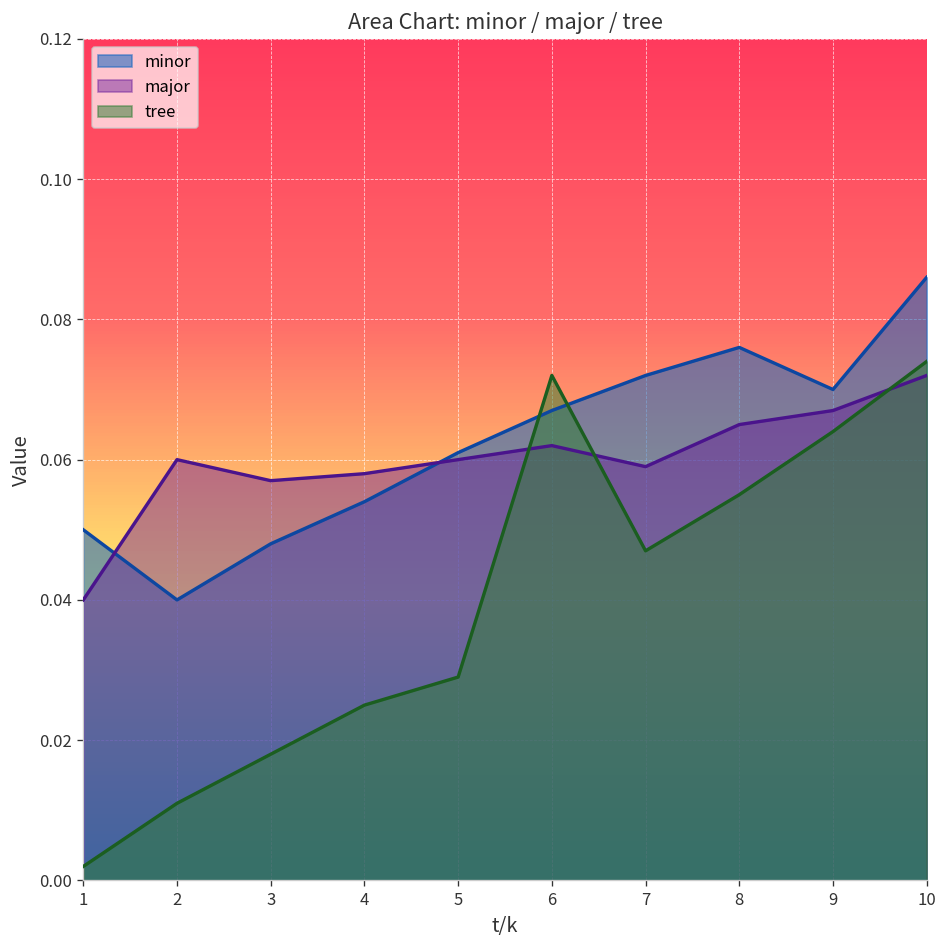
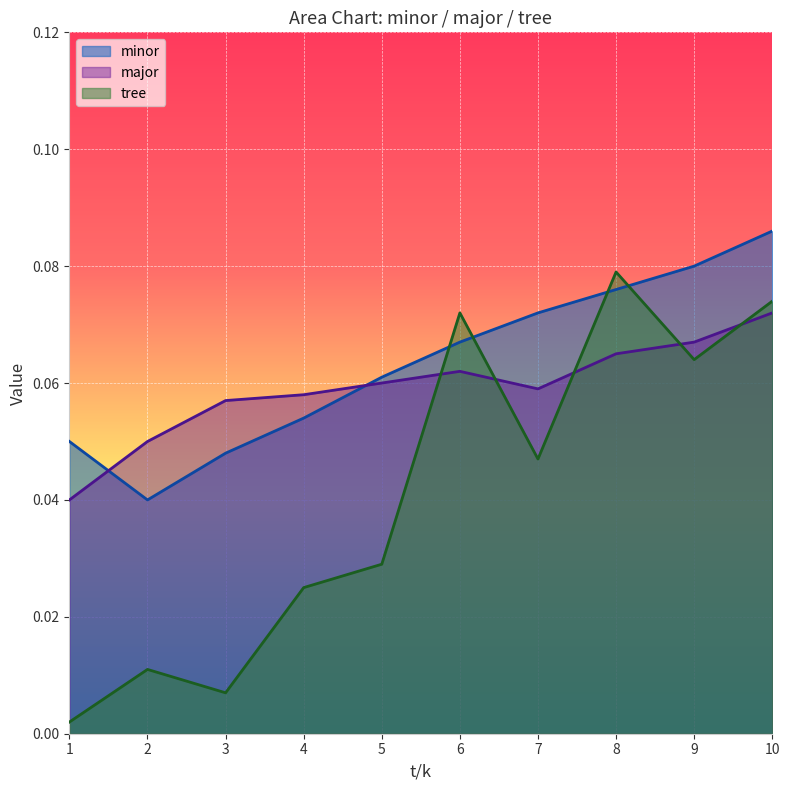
major, 2: 0.06 -> 0.05
tree, 3: 0.018 -> 0.007
tree, 8: 0.055 -> 0.079
minor, 9: 0.07 -> 0.08
